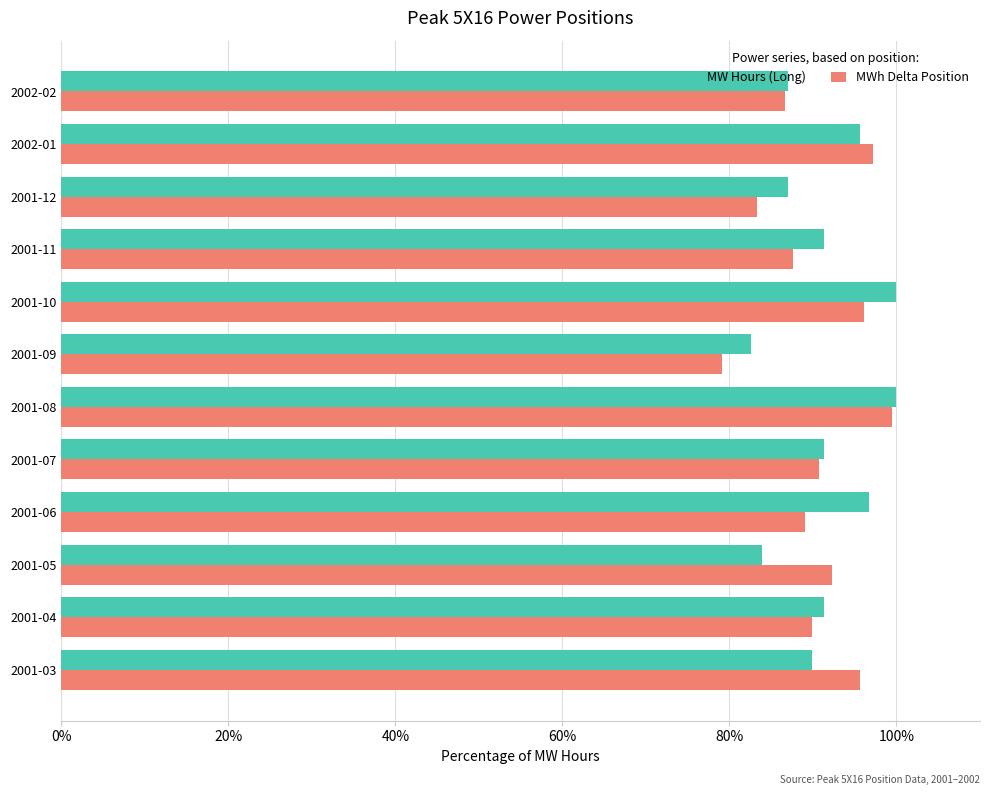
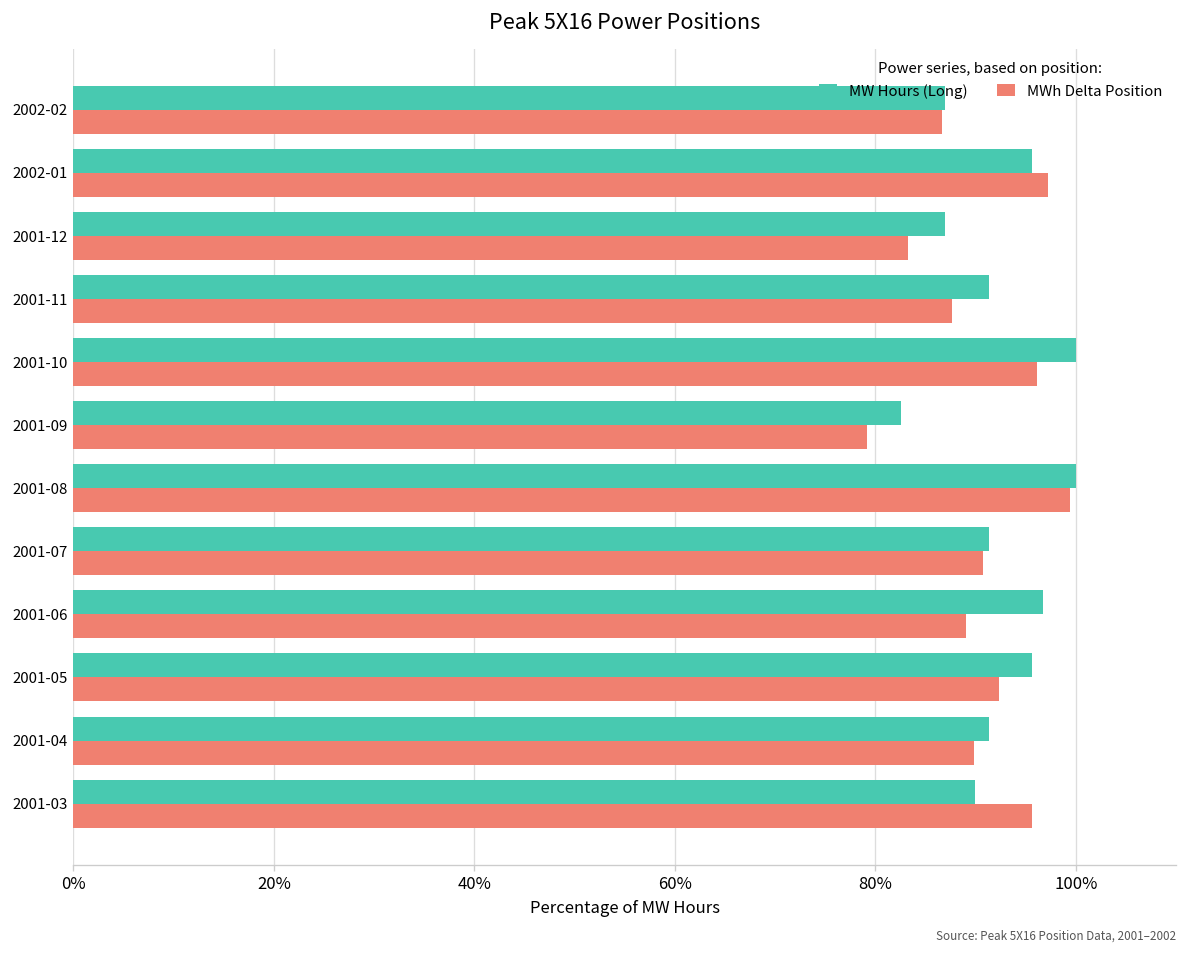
MW Hours (Long), 2001-05: 84% -> 96%
